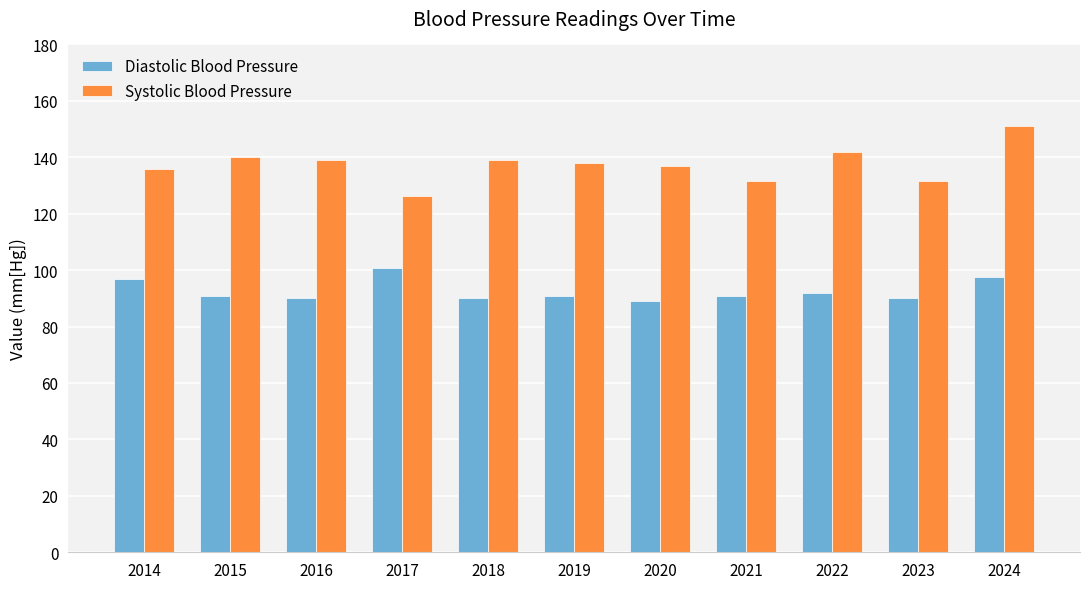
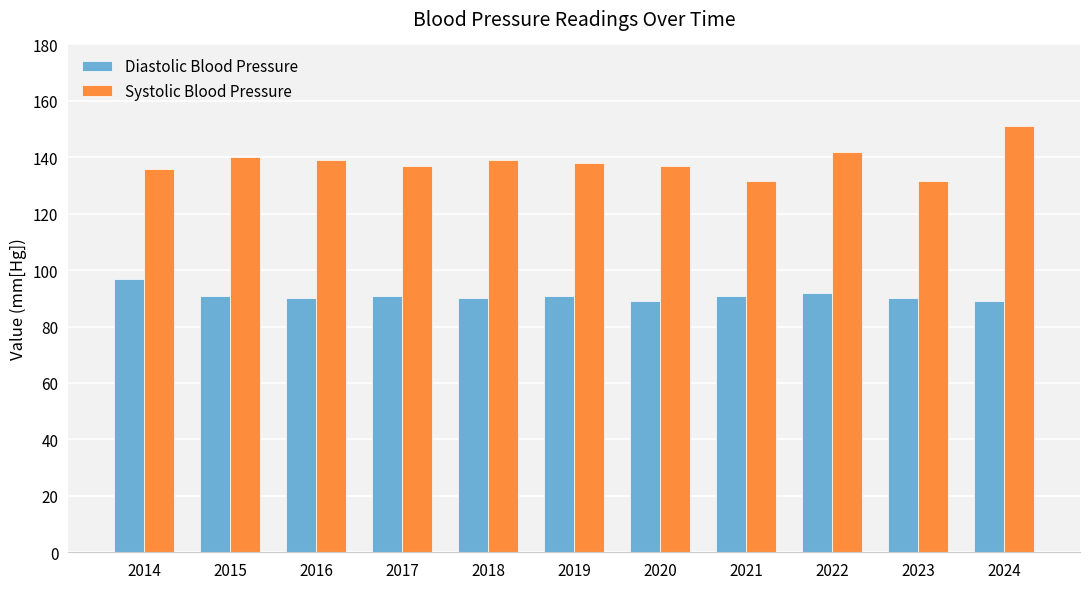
Diastolic Blood Pressure, 2017: 101 -> 91
Systolic Blood Pressure, 2017: 126 -> 137
Diastolic Blood Pressure, 2024: 98 -> 89
